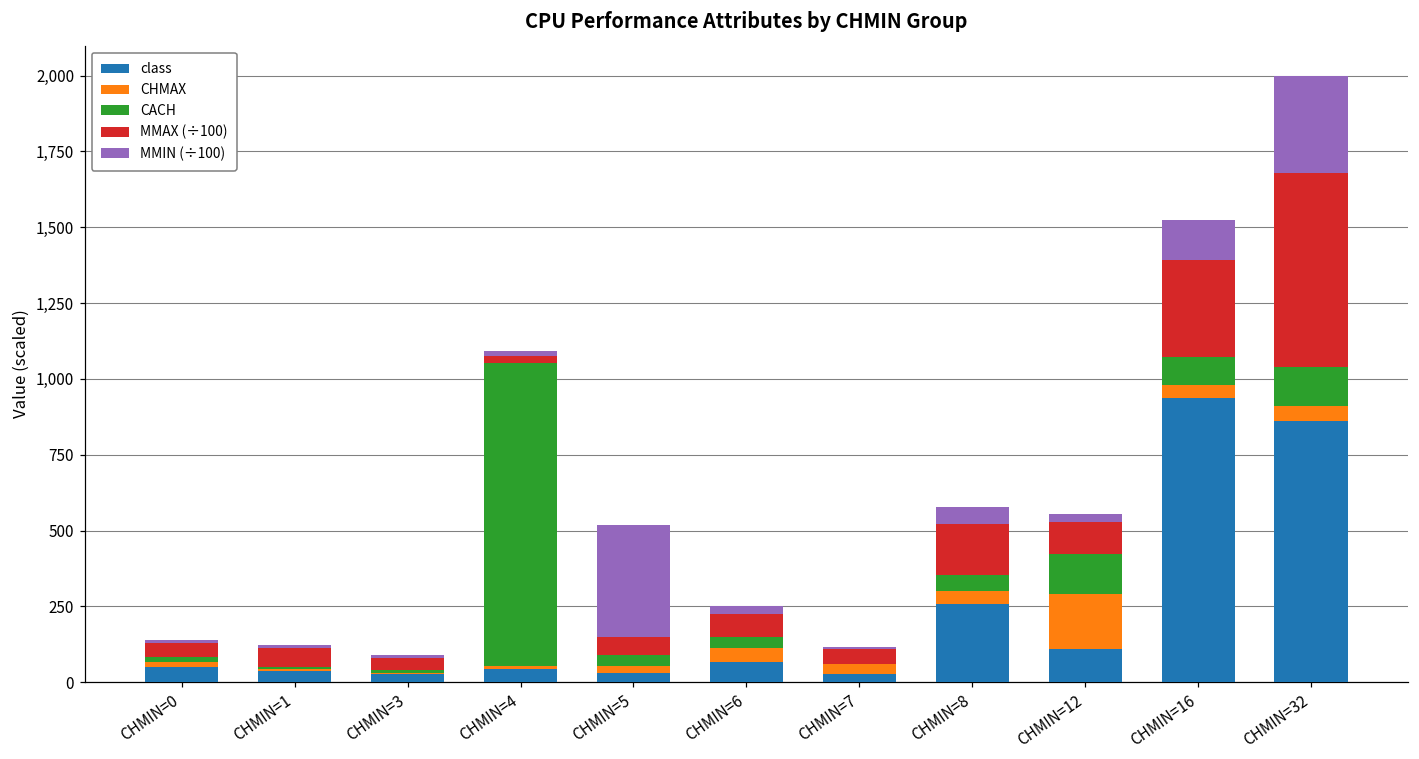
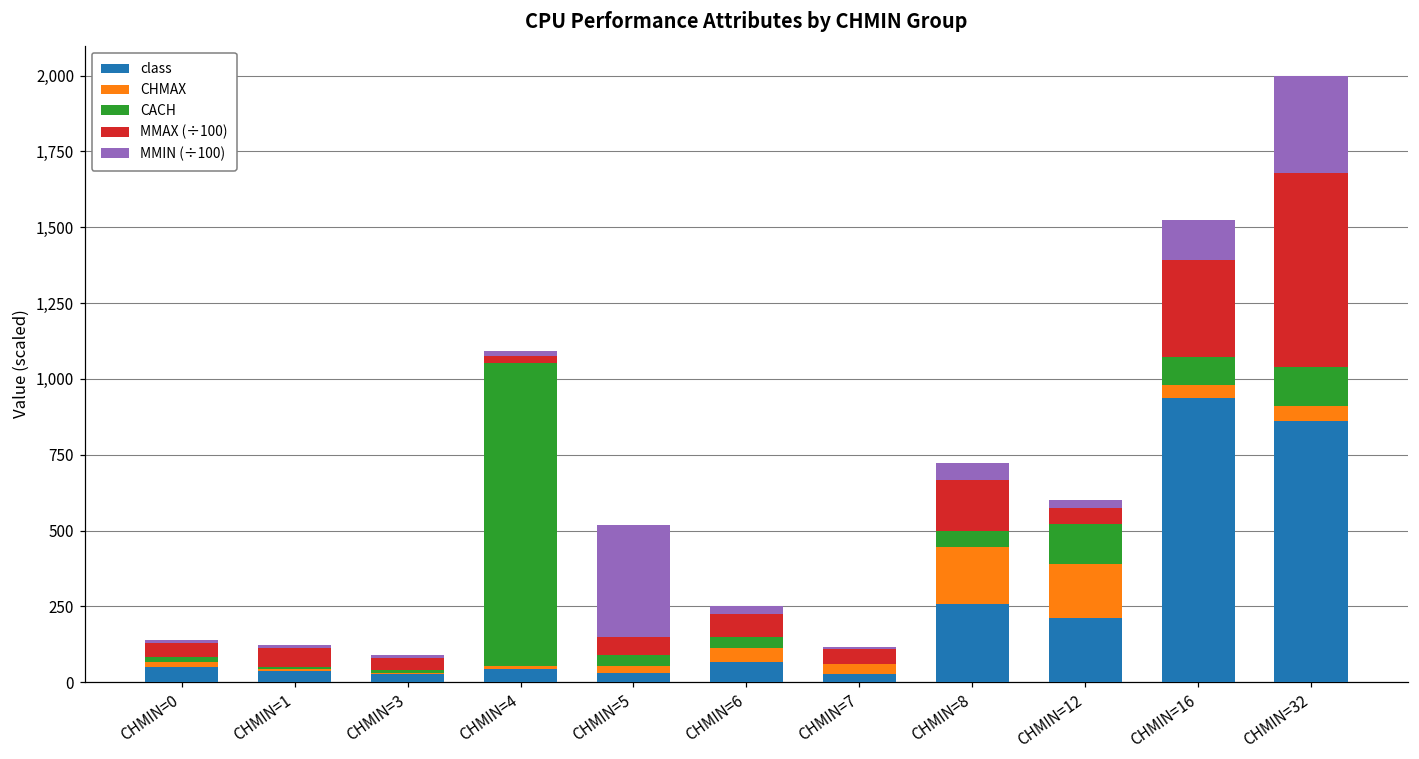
CHMAX, CHMIN=8: 40 -> 190
class, CHMIN=12: 110 -> 210
MMAX (÷100), CHMIN=12: 100 -> 50
